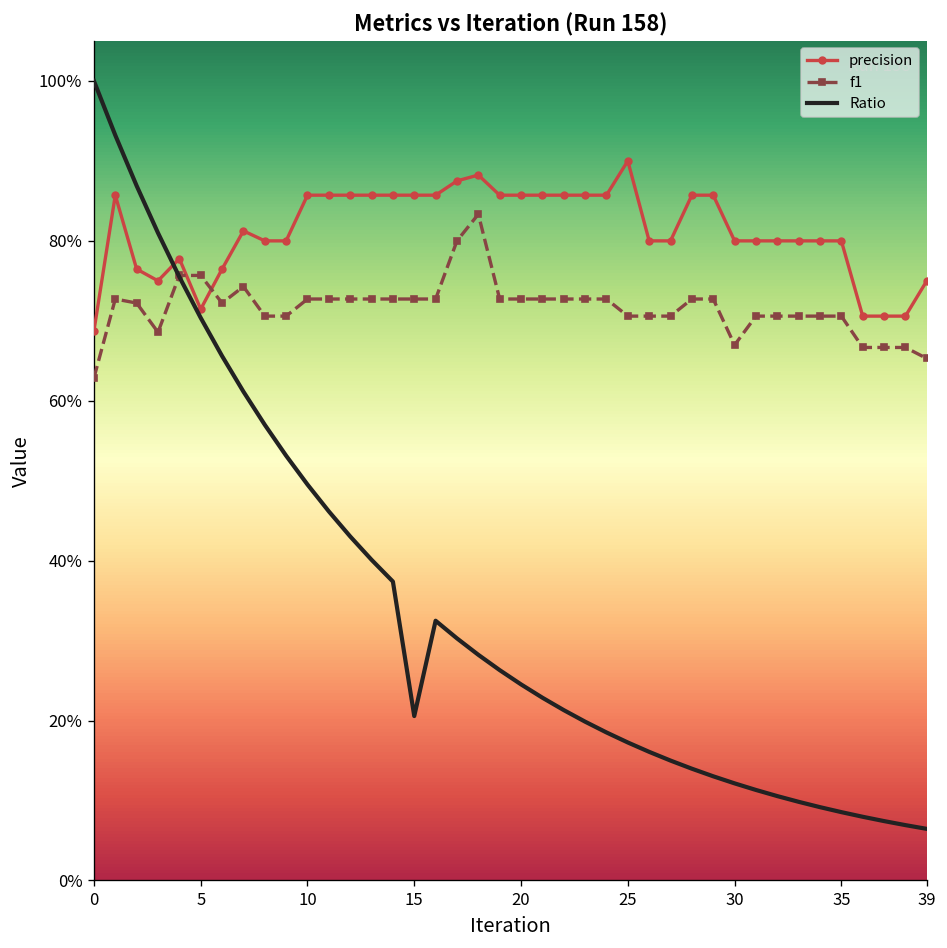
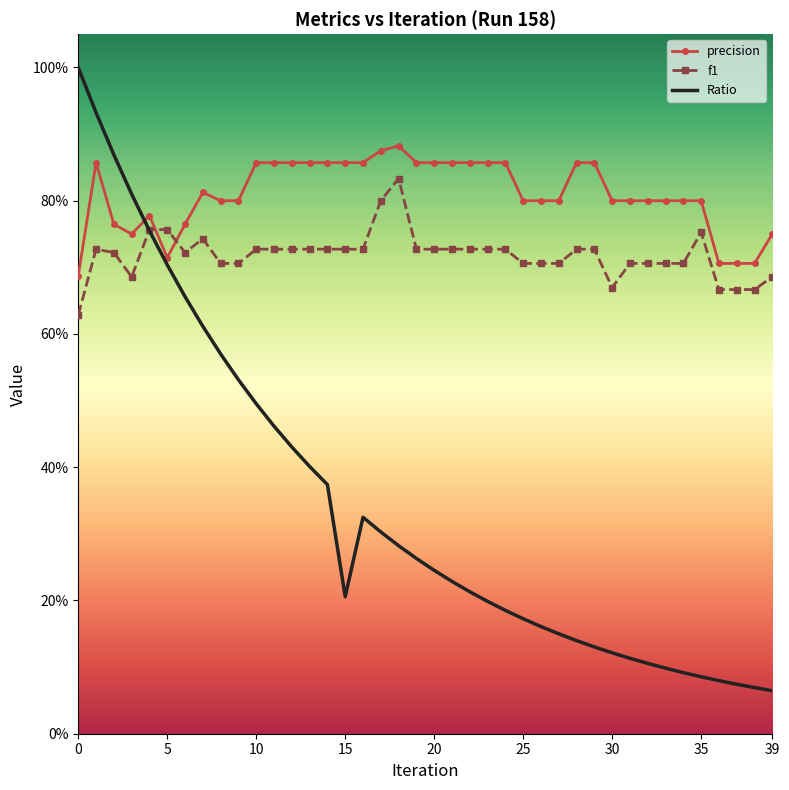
precision, 25: 90% -> 80%
f1, 35: 71% -> 75%
f1, 39: 65% -> 69%
